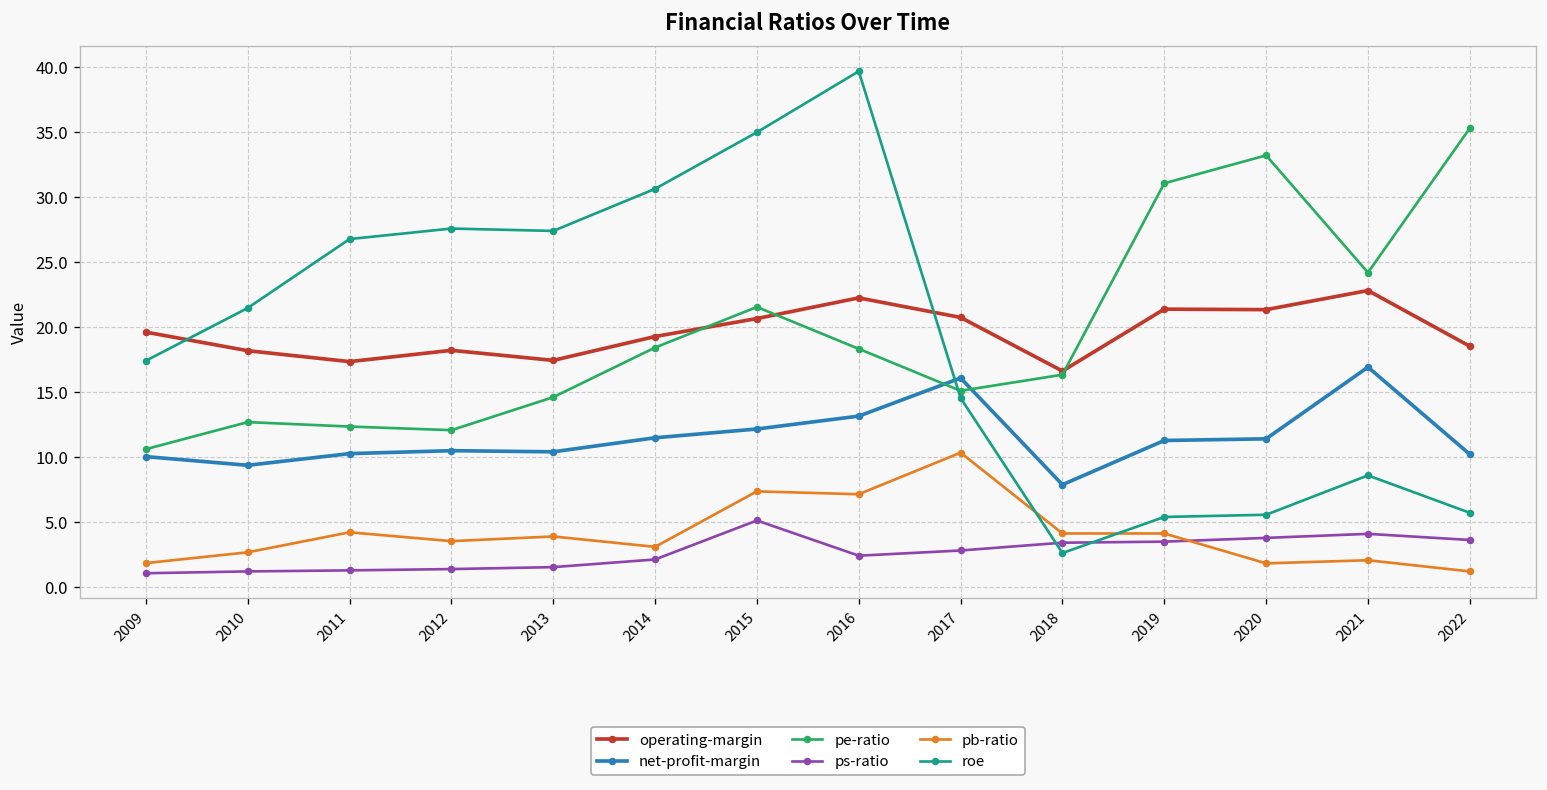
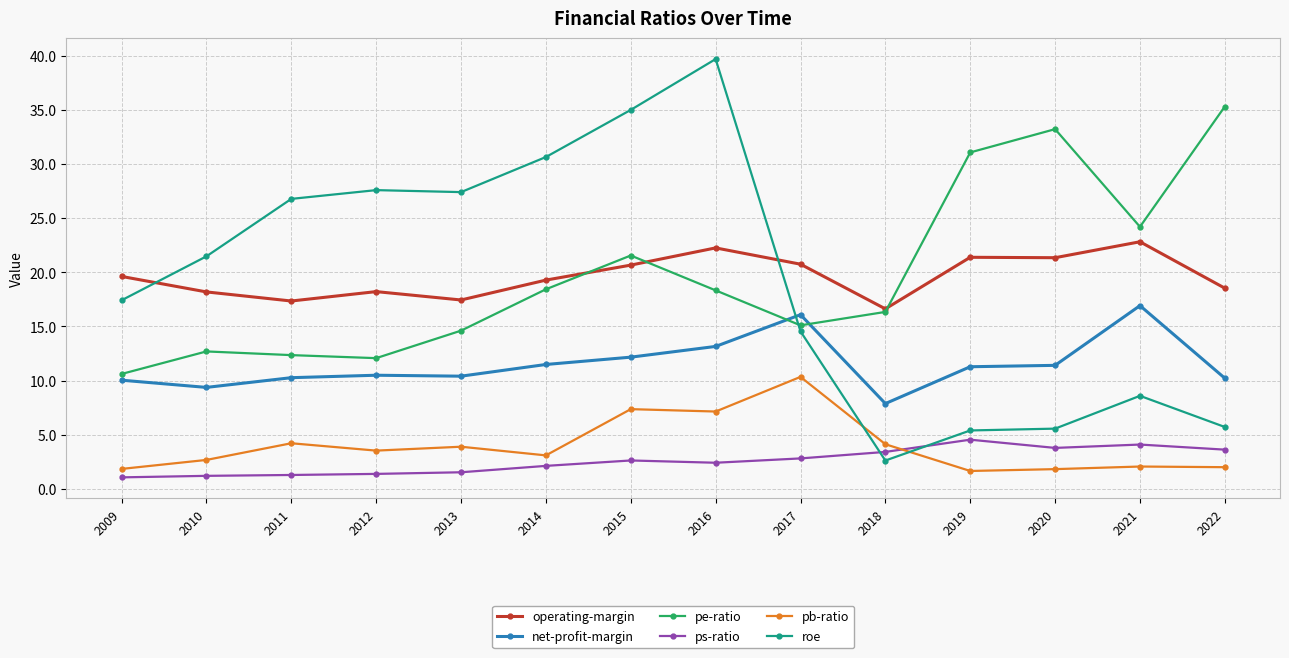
ps-ratio, 2015: 5.1 -> 2.6
ps-ratio, 2019: 3.5 -> 4.5
pb-ratio, 2019: 4.1 -> 1.7
pb-ratio, 2022: 1.2 -> 2.0
